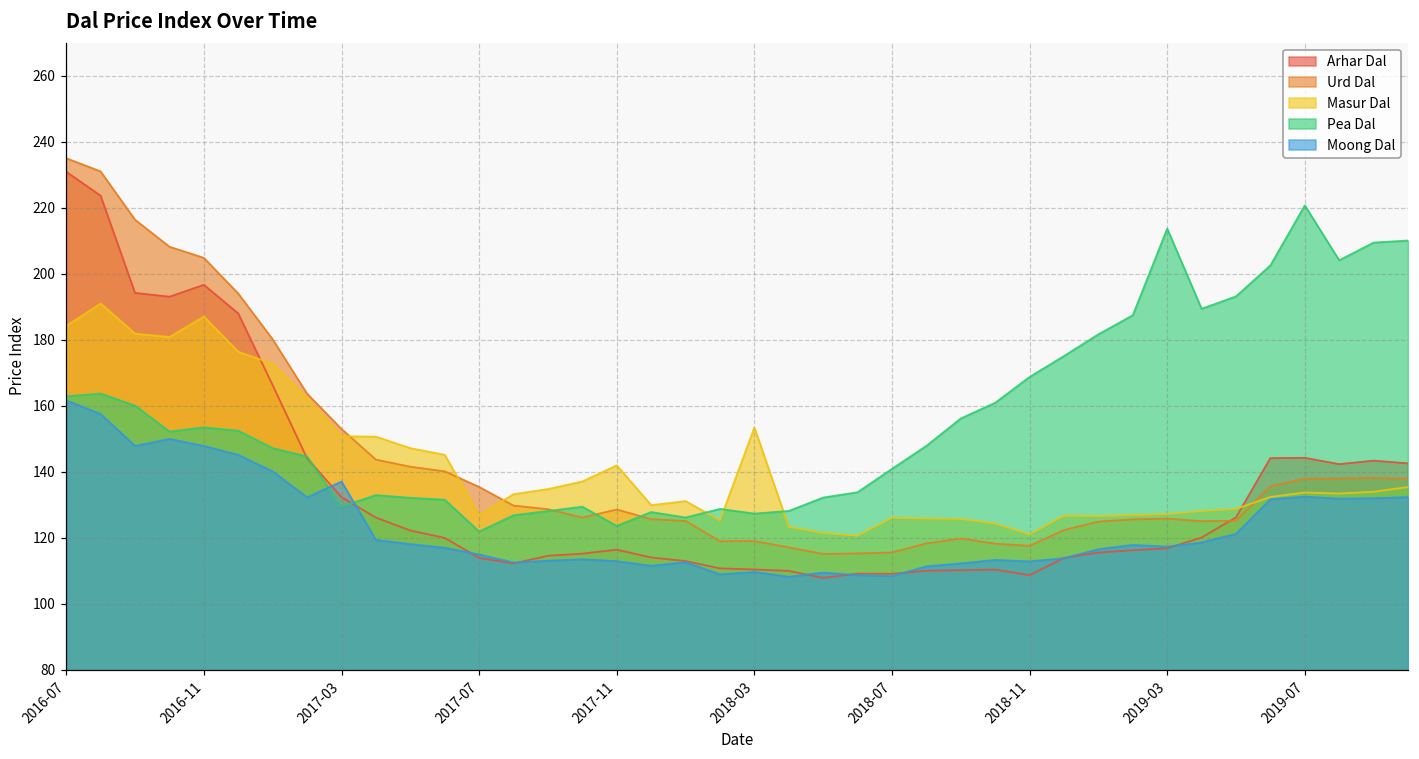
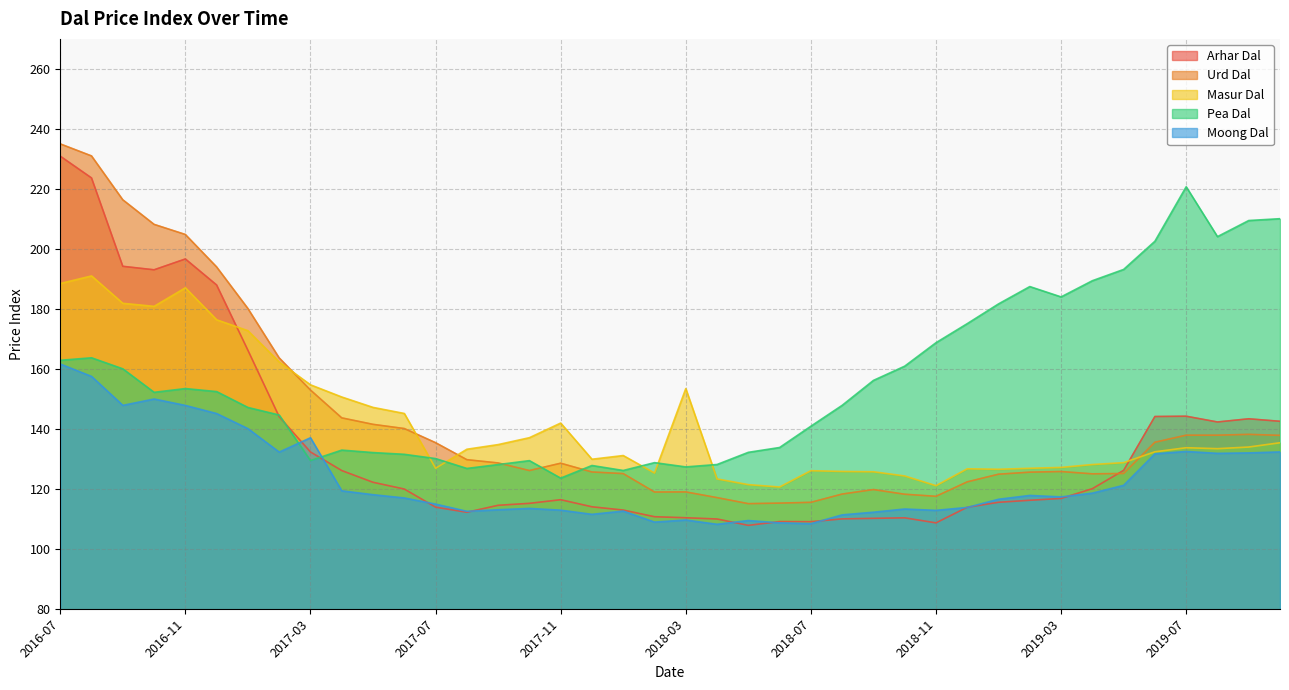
Masur Dal, 2016-07: 184 -> 188
Masur Dal, 2017-03: 151 -> 155
Pea Dal, 2017-07: 122 -> 130
Pea Dal, 2019-03: 214 -> 184
